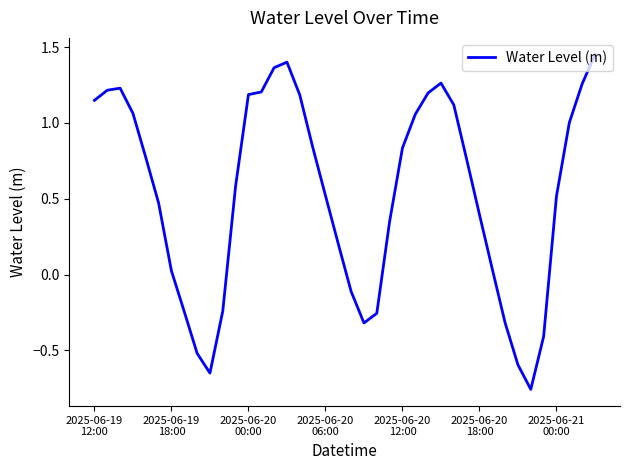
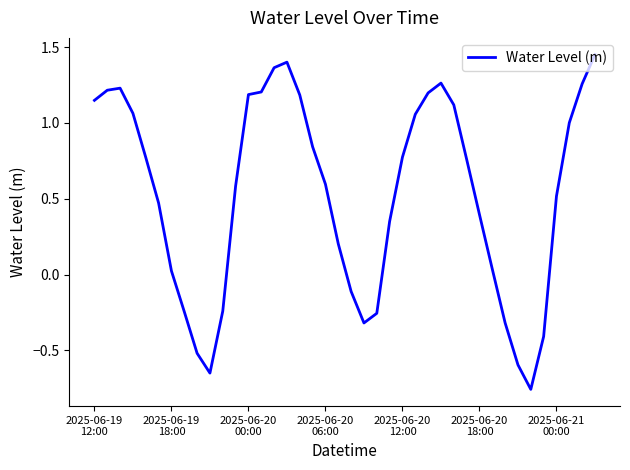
2025-06-20 06:00: 0.52 -> 0.60
2025-06-20 12:00: 0.83 -> 0.77
